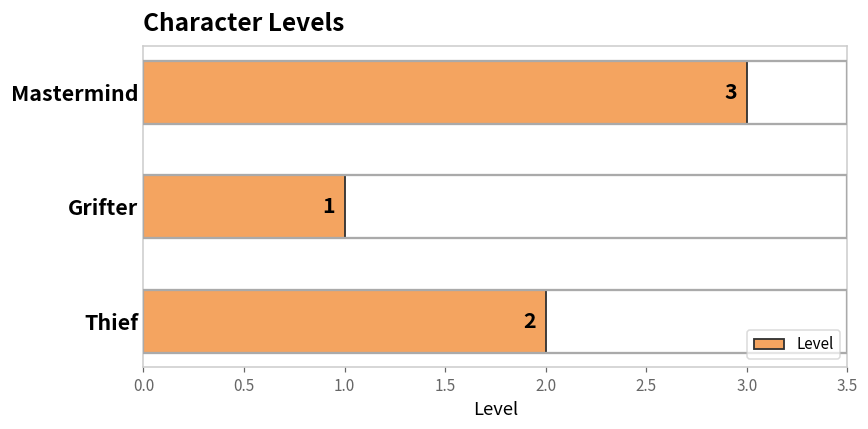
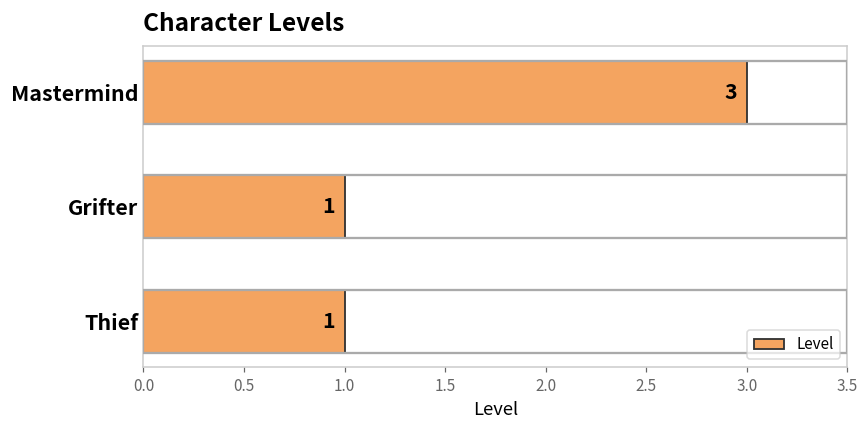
Thief: 2 -> 1
